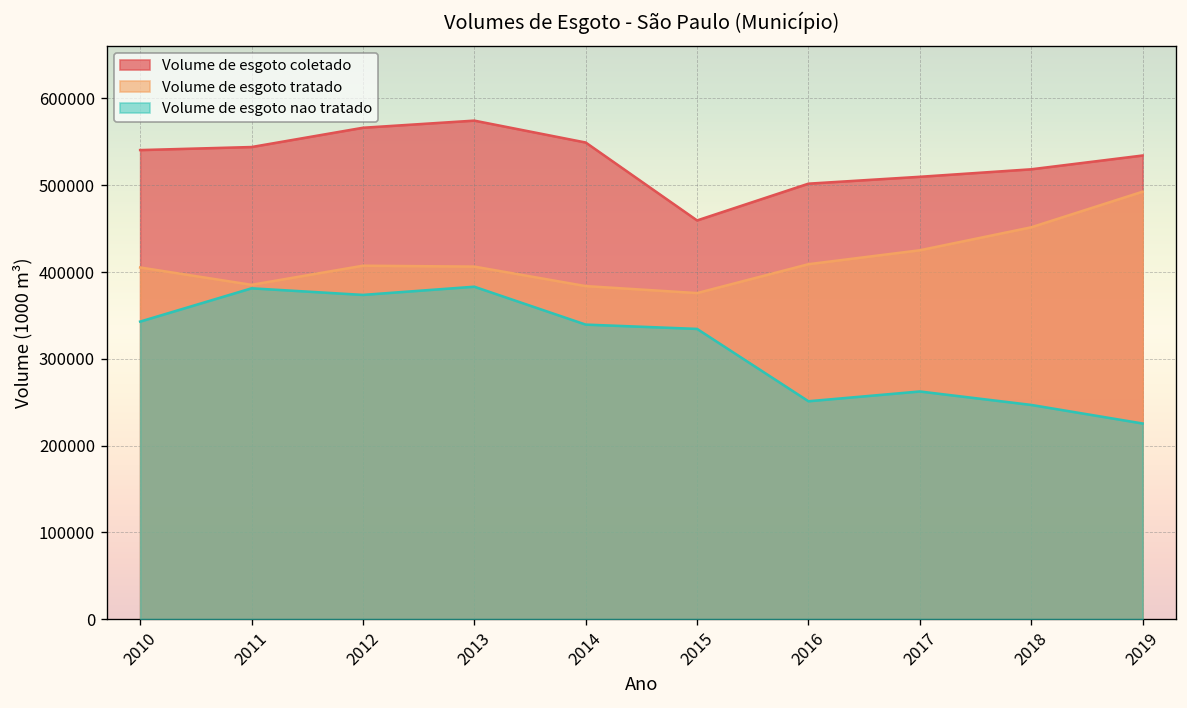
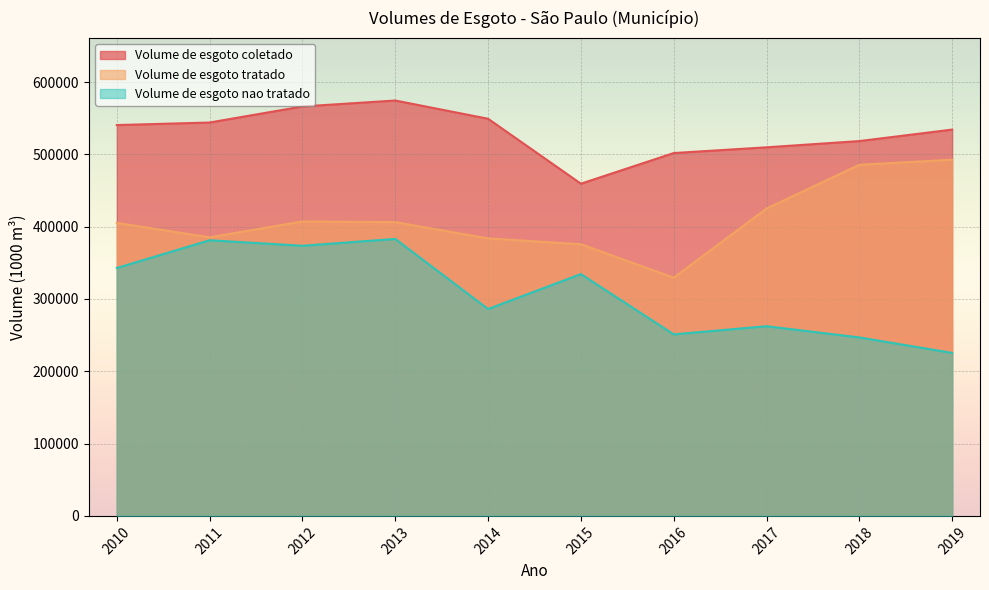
Volume de esgoto nao tratado, 2014: 340000 -> 290000
Volume de esgoto tratado, 2016: 410000 -> 330000
Volume de esgoto tratado, 2018: 450000 -> 490000
